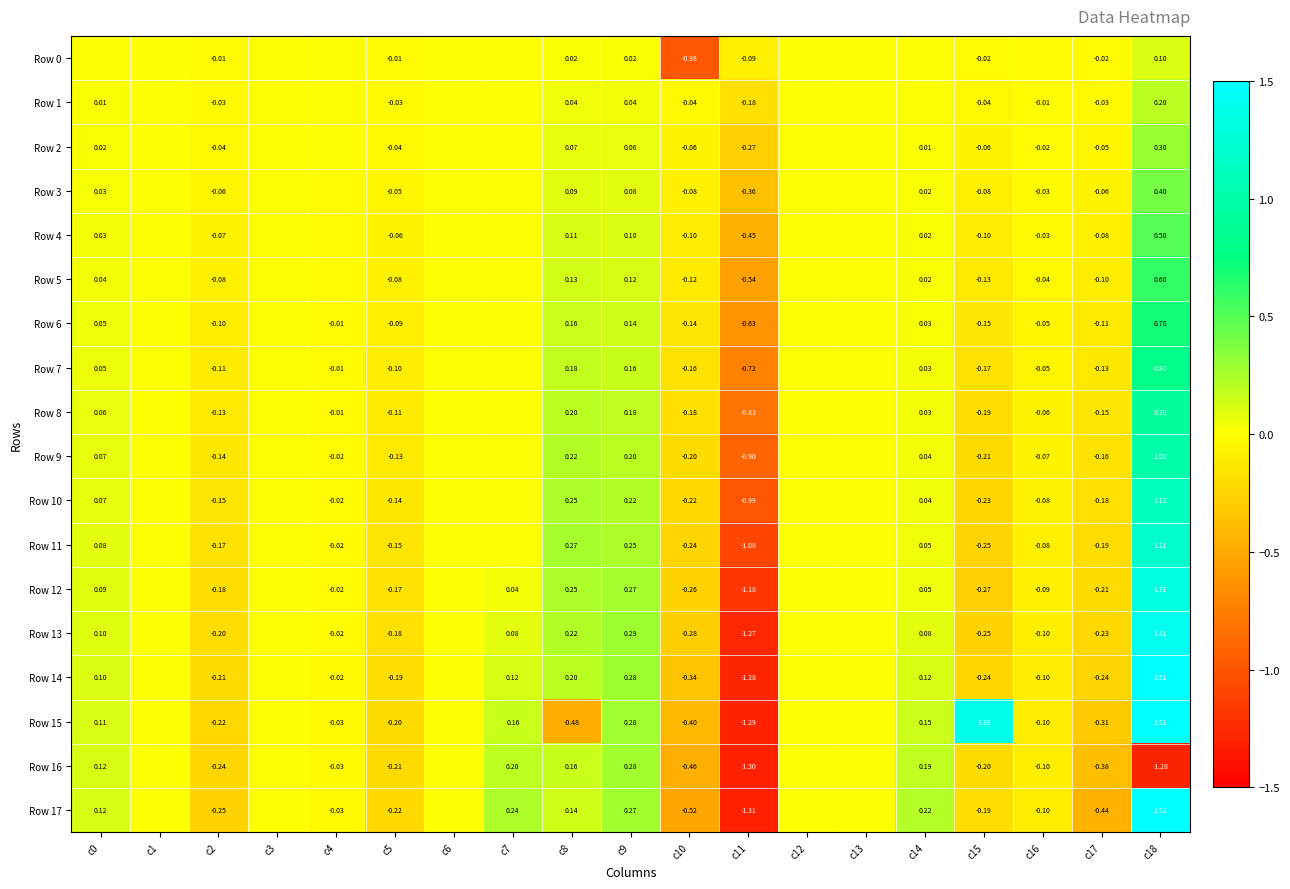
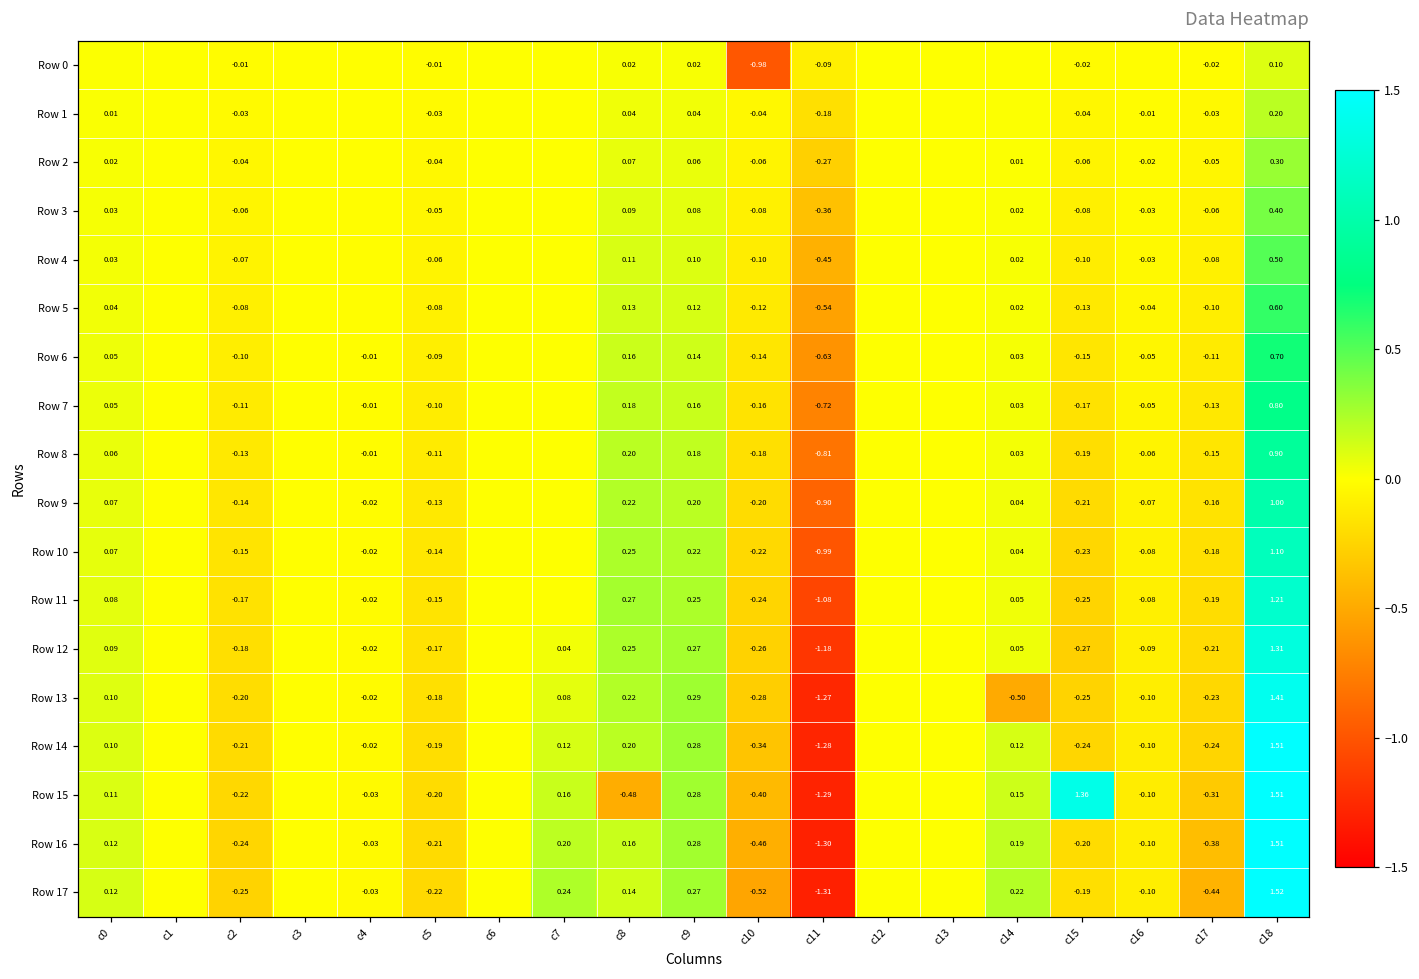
Row 13, c14: 0.08 -> -0.50
Row 16, c18: -1.28 -> 1.51
